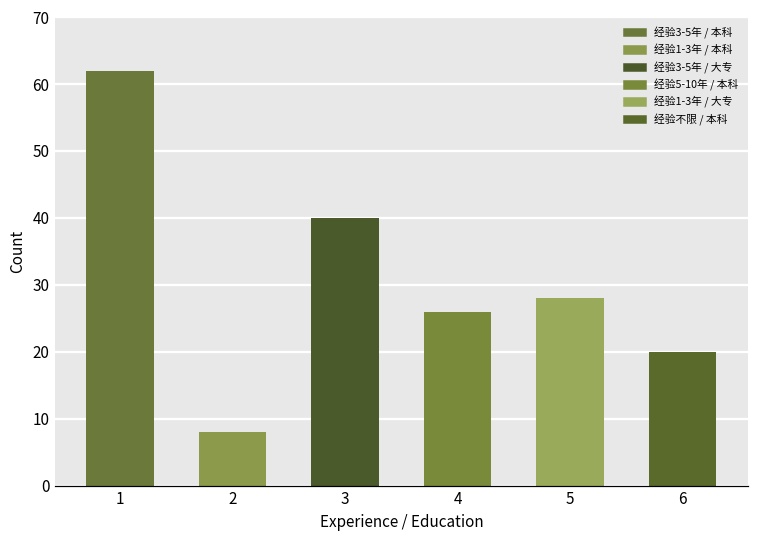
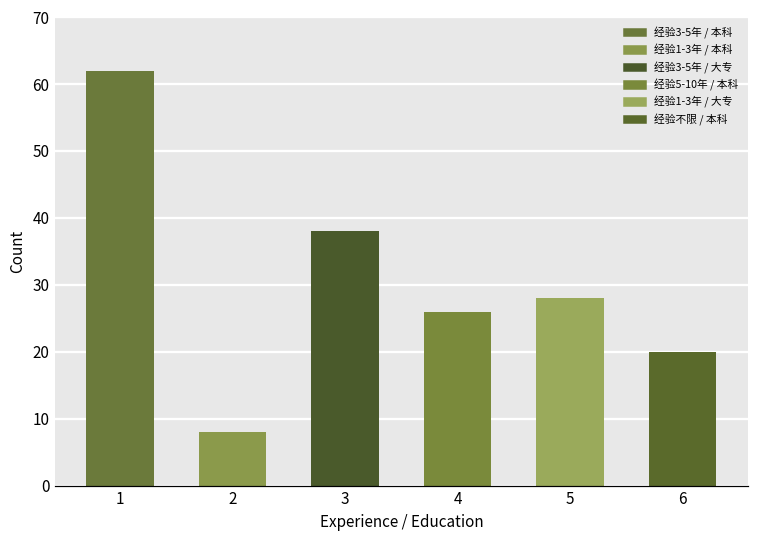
3: 40 -> 38
